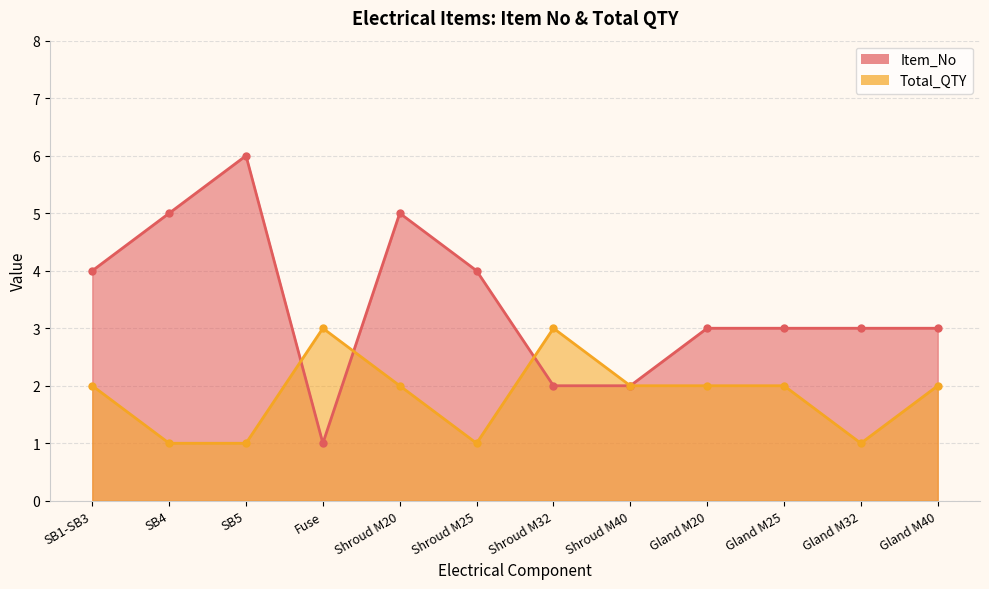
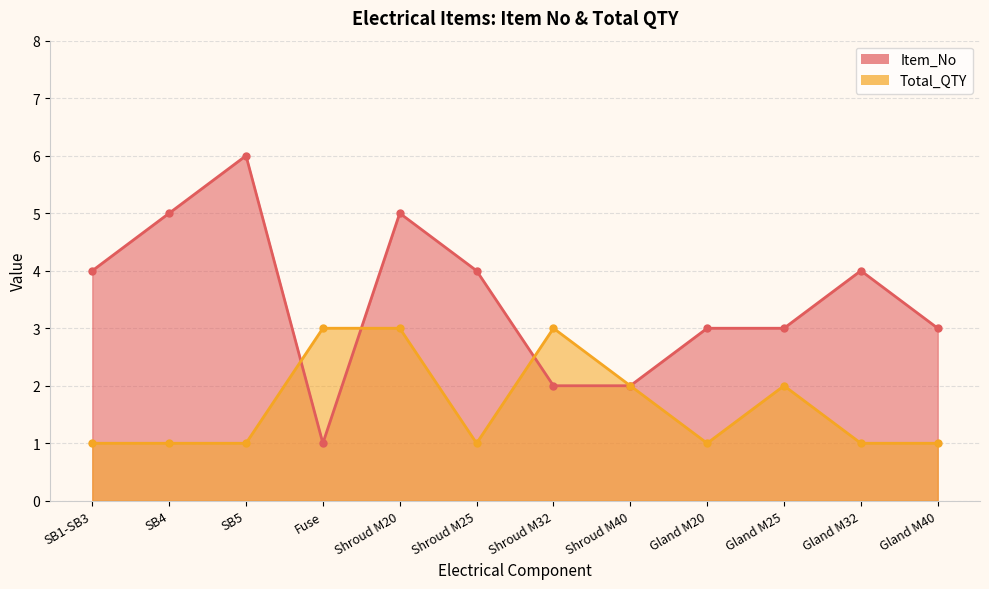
Total_QTY, SB1-SB3: 2 -> 1
Total_QTY, Shroud M20: 2 -> 3
Total_QTY, Gland M20: 2 -> 1
Item_No, Gland M32: 3 -> 4
Total_QTY, Gland M40: 2 -> 1
